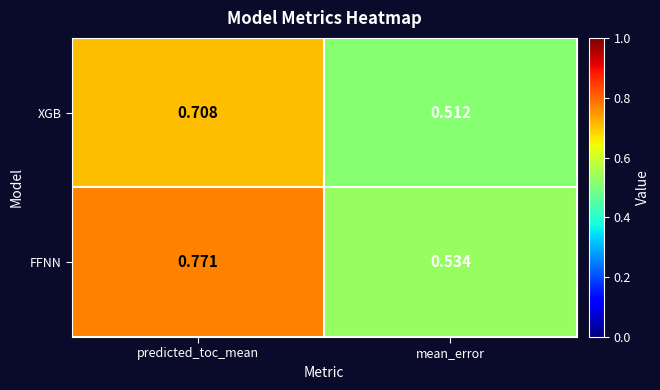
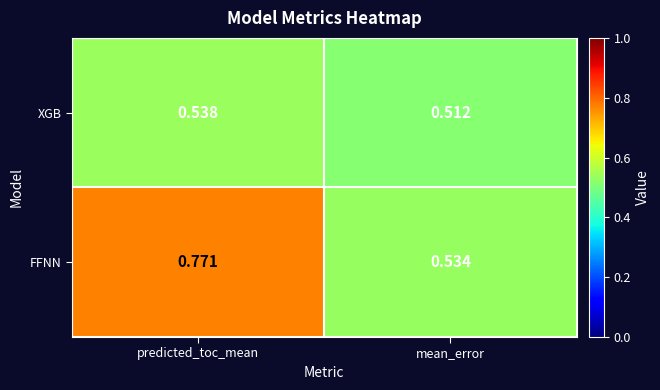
XGB, predicted_toc_mean: 0.708 -> 0.538
